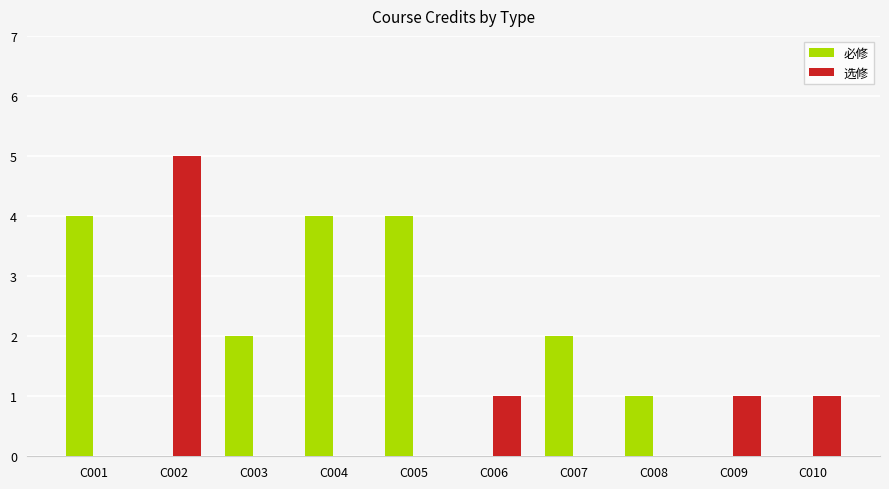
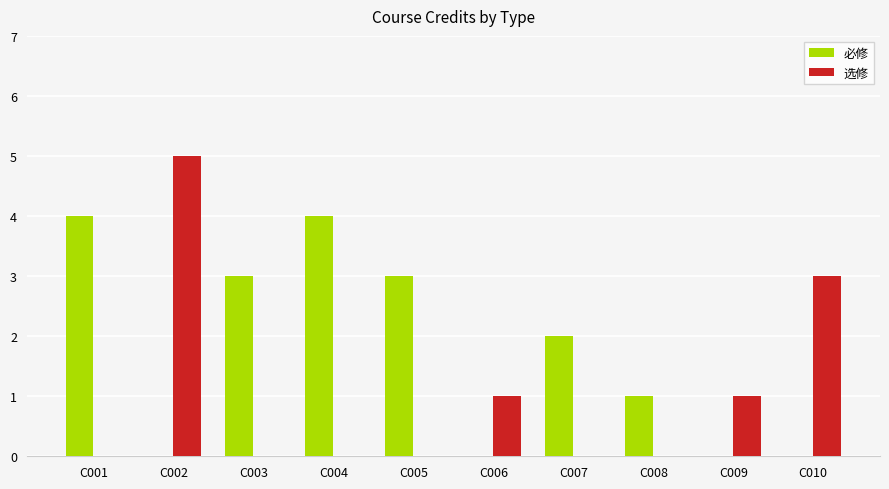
必修, C003: 2 -> 3
必修, C005: 4 -> 3
选修, C010: 1 -> 3
